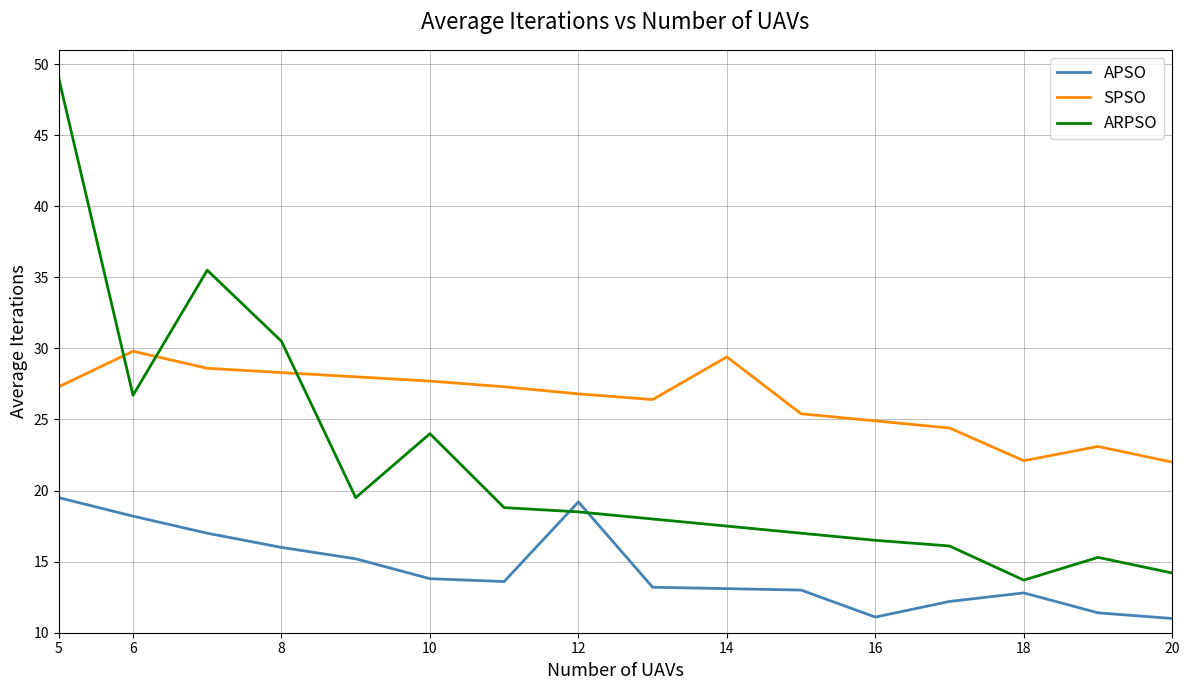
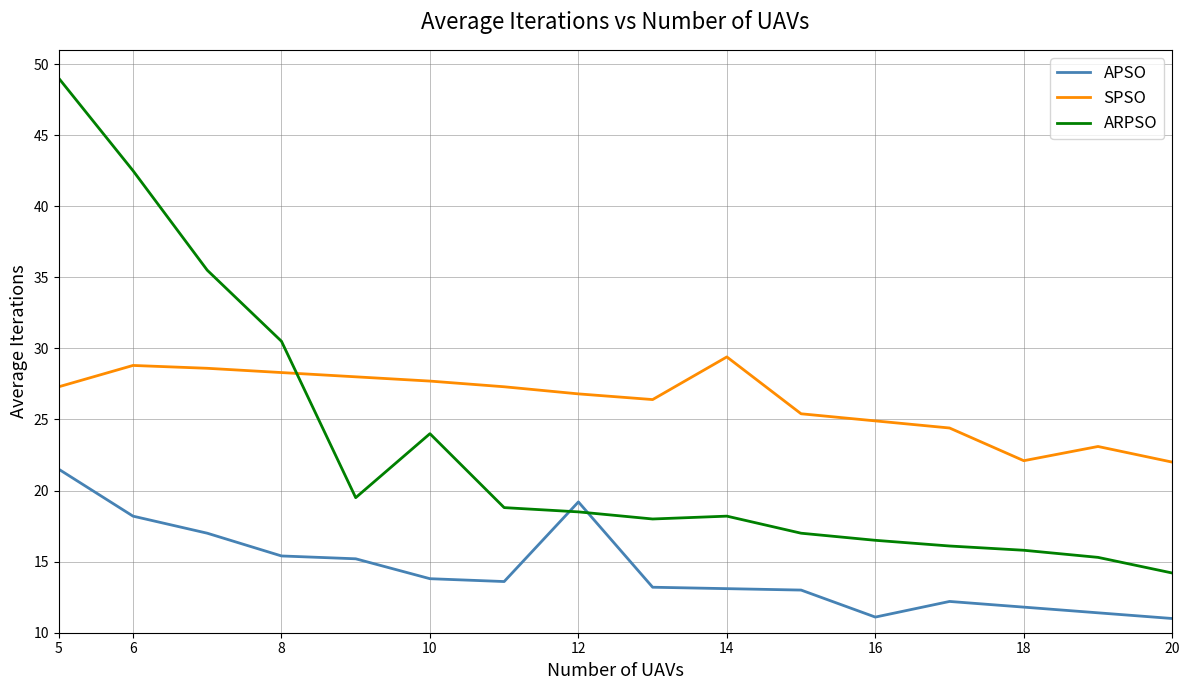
APSO, 5: 19.5 -> 21.5
SPSO, 6: 29.8 -> 28.8
ARPSO, 6: 26.7 -> 42.5
APSO, 8: 16.0 -> 15.4
ARPSO, 14: 17.5 -> 18.2
APSO, 18: 12.8 -> 11.8
ARPSO, 18: 13.7 -> 15.8
